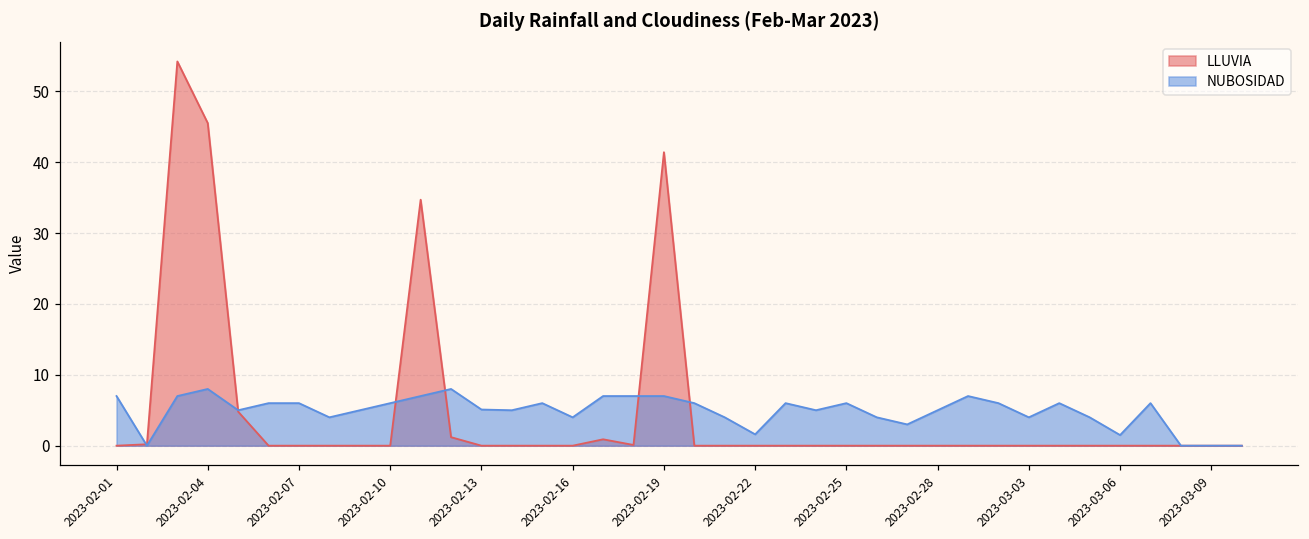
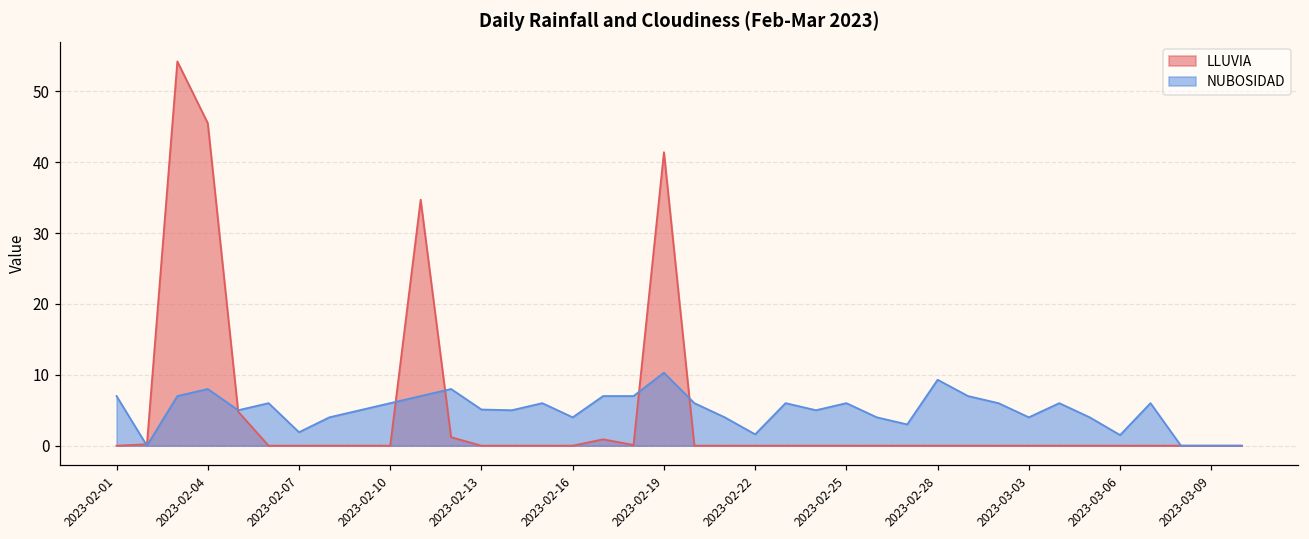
NUBOSIDAD, 2023-02-07: 6 -> 2
NUBOSIDAD, 2023-02-19: 7 -> 10
NUBOSIDAD, 2023-02-28: 5 -> 9
